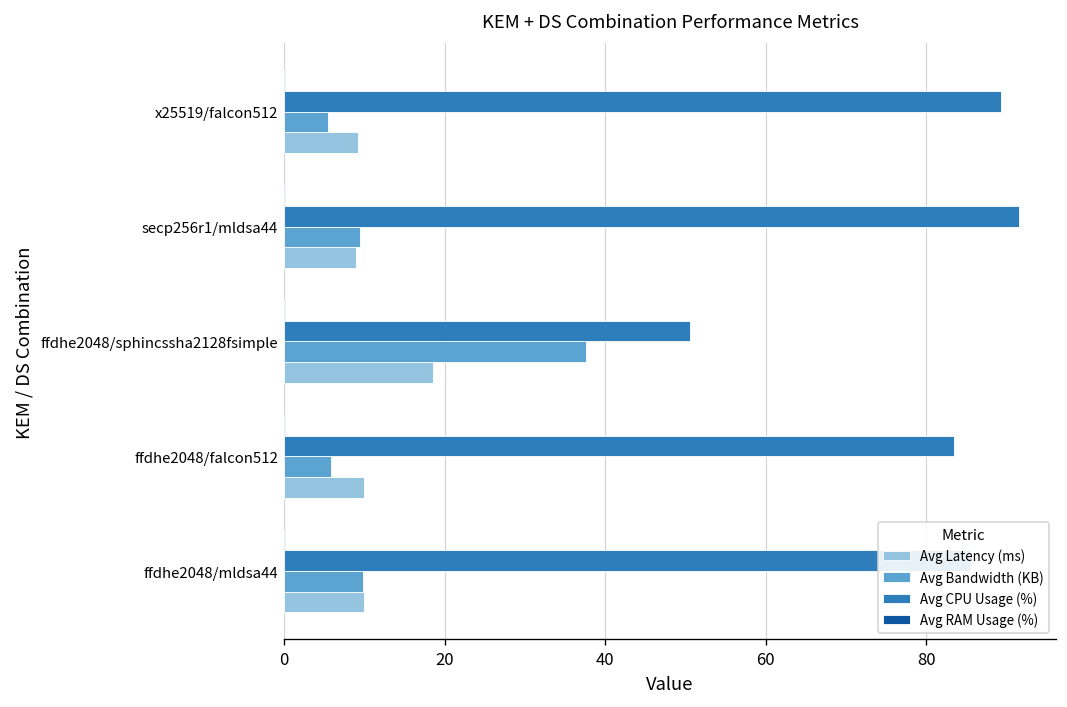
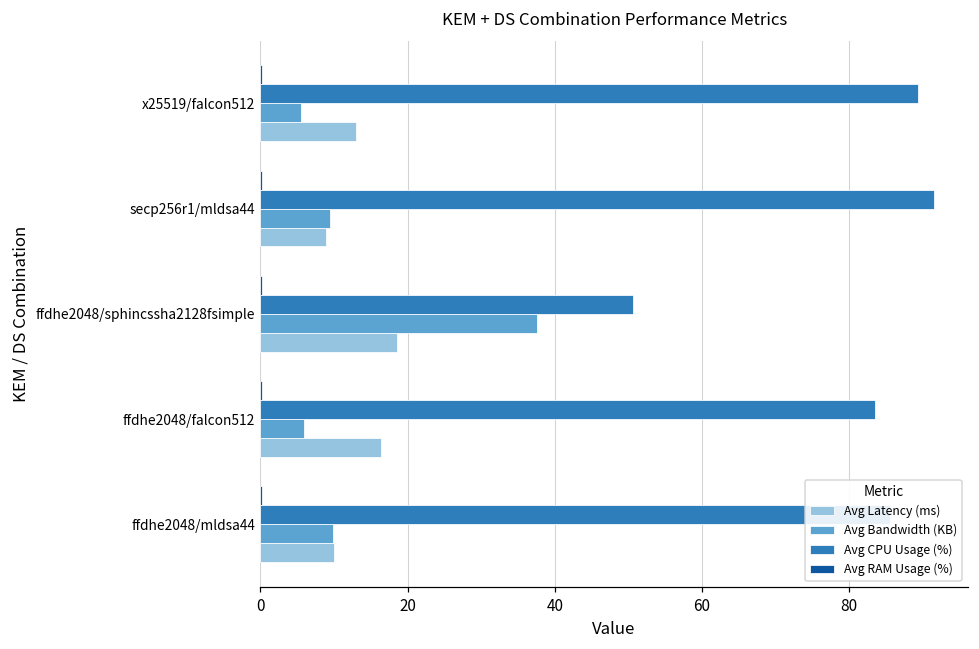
Avg Latency (ms), x25519/falcon512: 9 -> 13
Avg Latency (ms), ffdhe2048/falcon512: 10 -> 16
